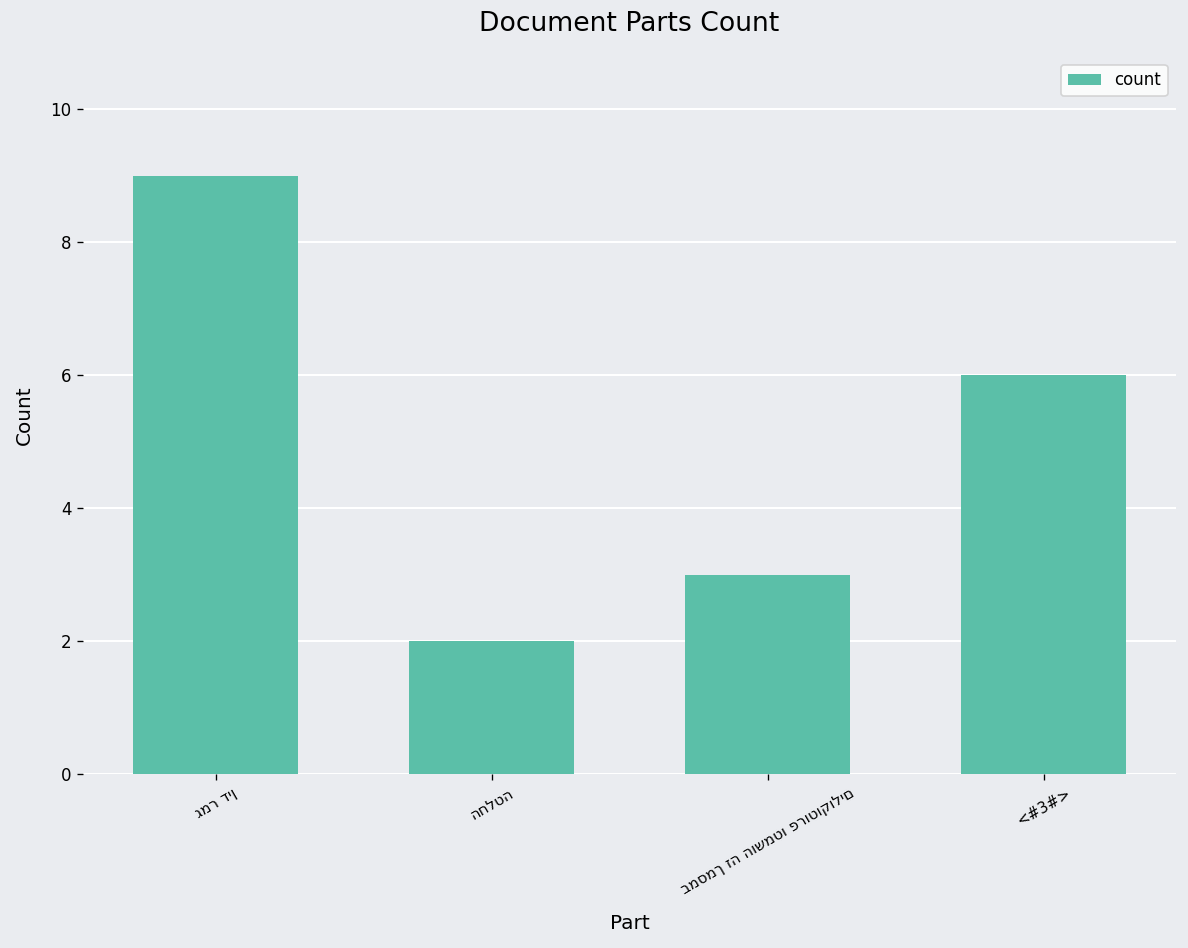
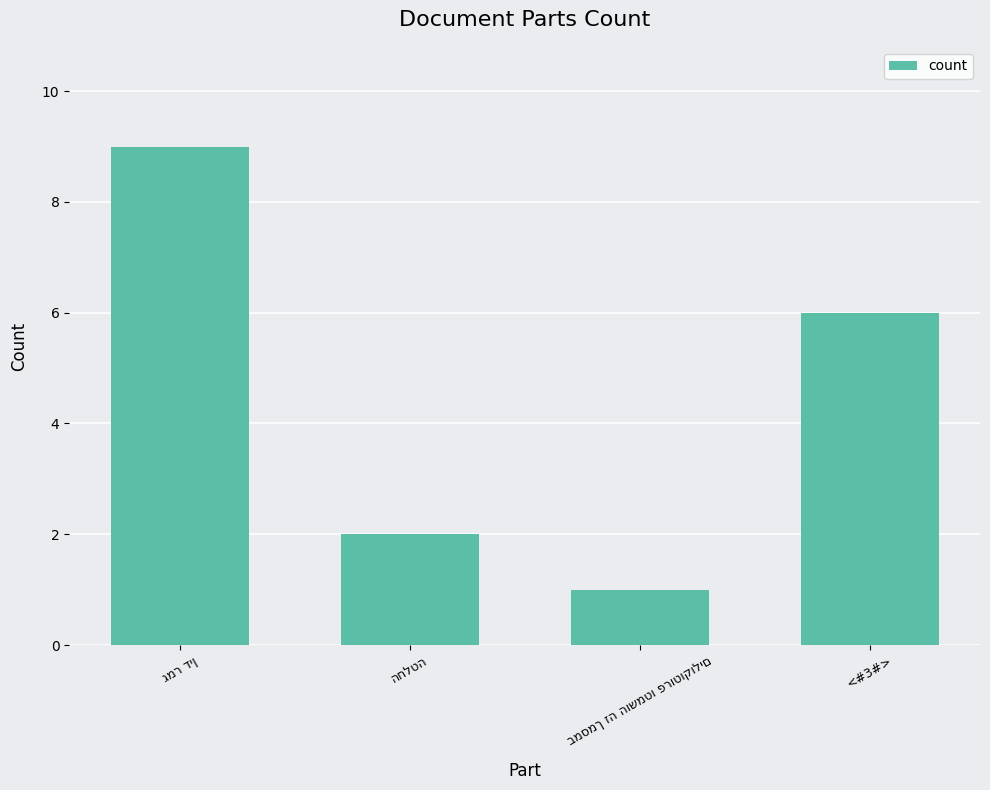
במסמך זה הושמטו פרוטוקולים: 3 -> 1
